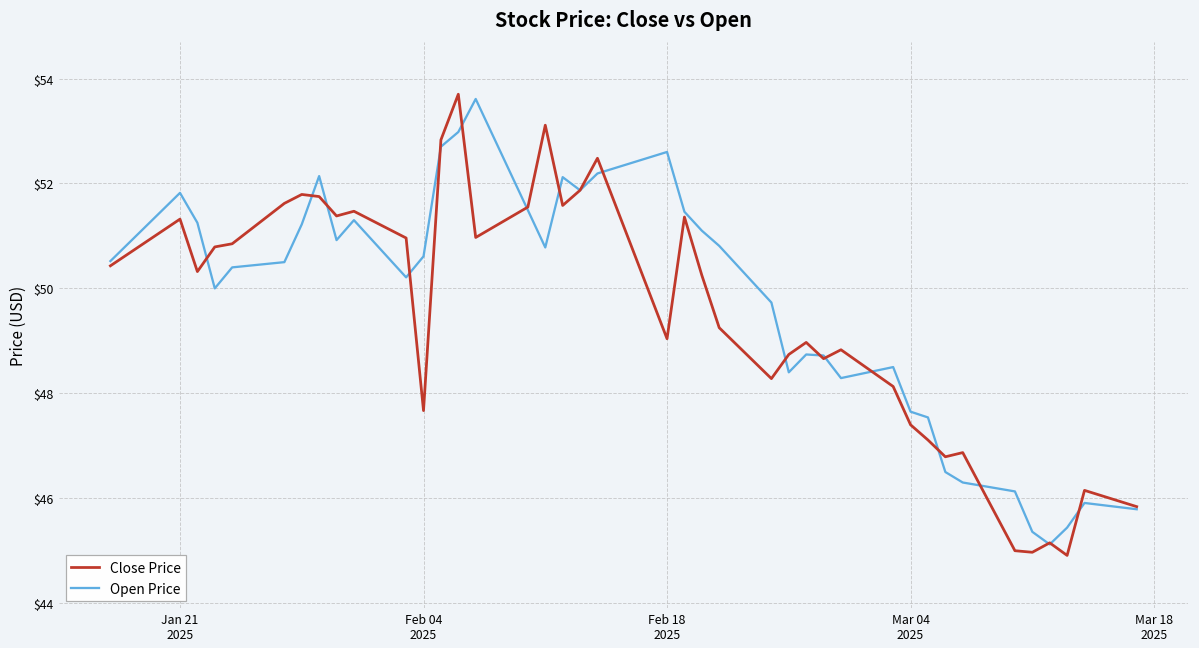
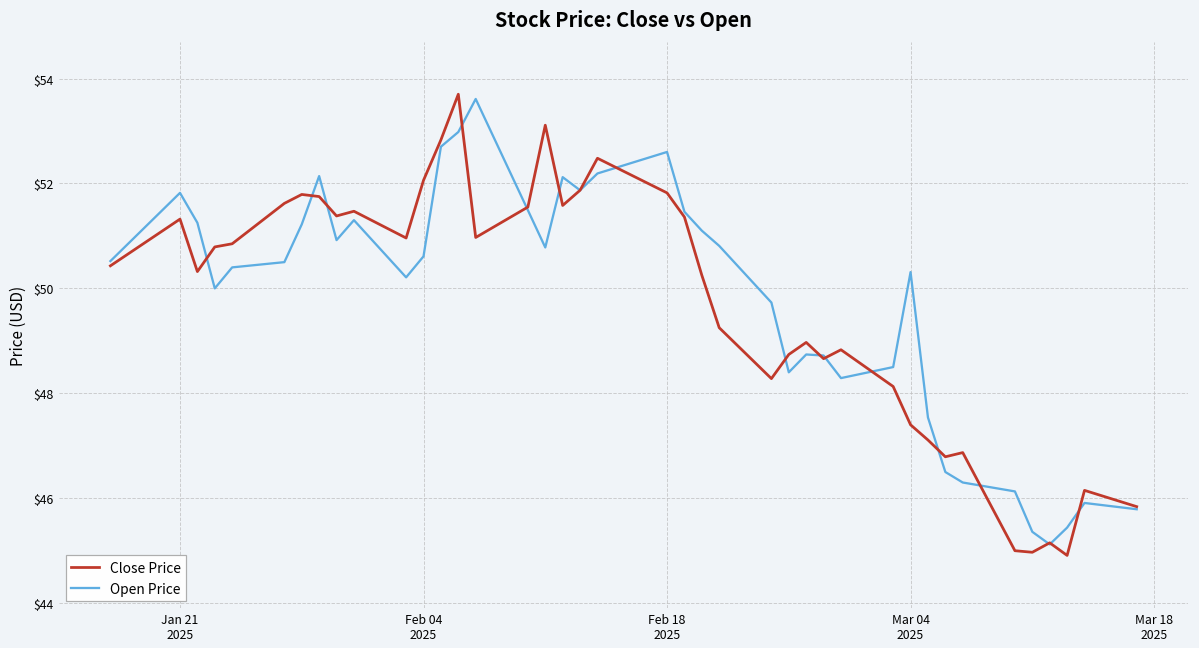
Close Price, Feb 04 2025: $47.7 -> $52.1
Close Price, Feb 18 2025: $49.0 -> $51.8
Open Price, Mar 04 2025: $47.7 -> $50.3
